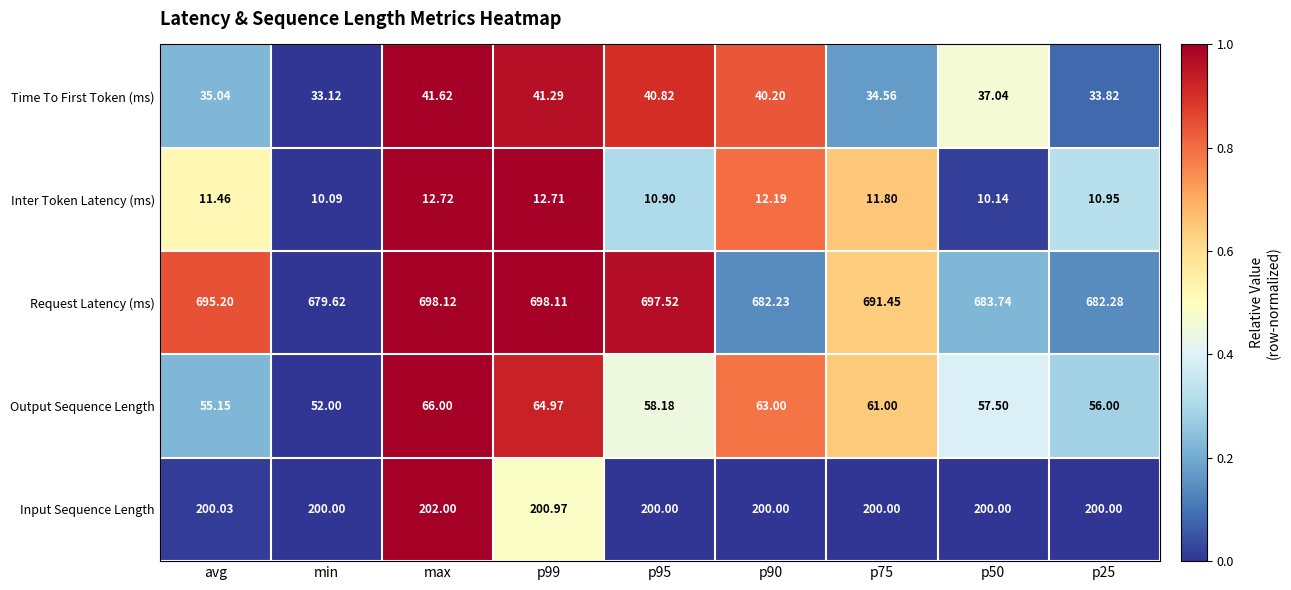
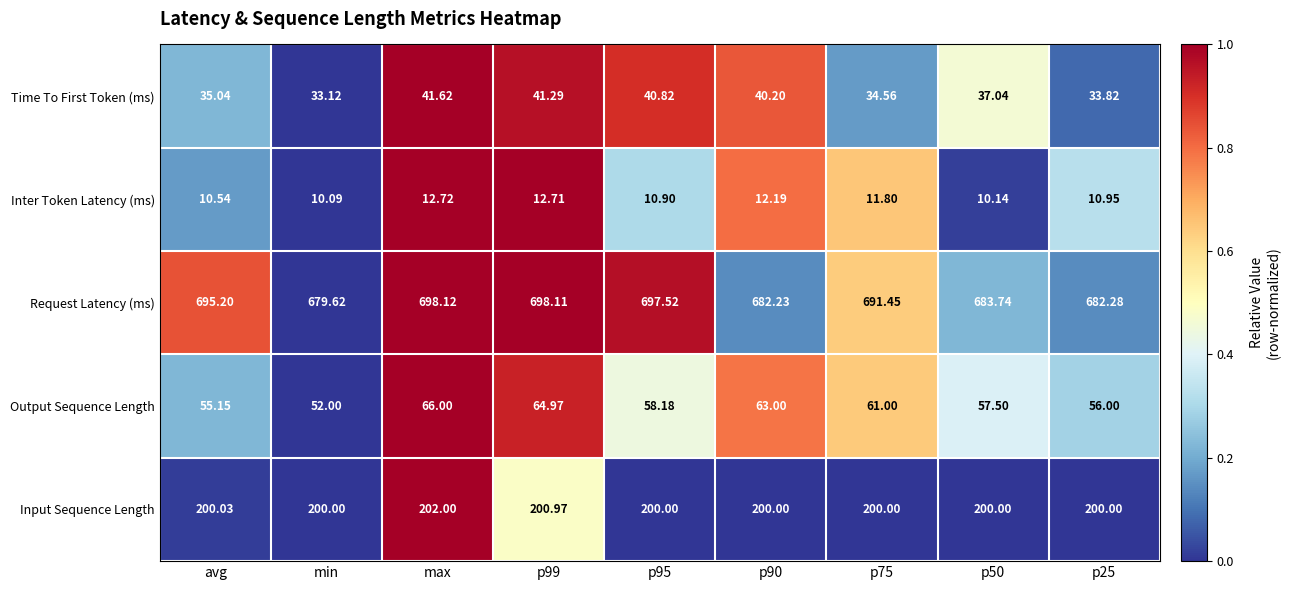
Inter Token Latency (ms), avg: 11.46 -> 10.54
